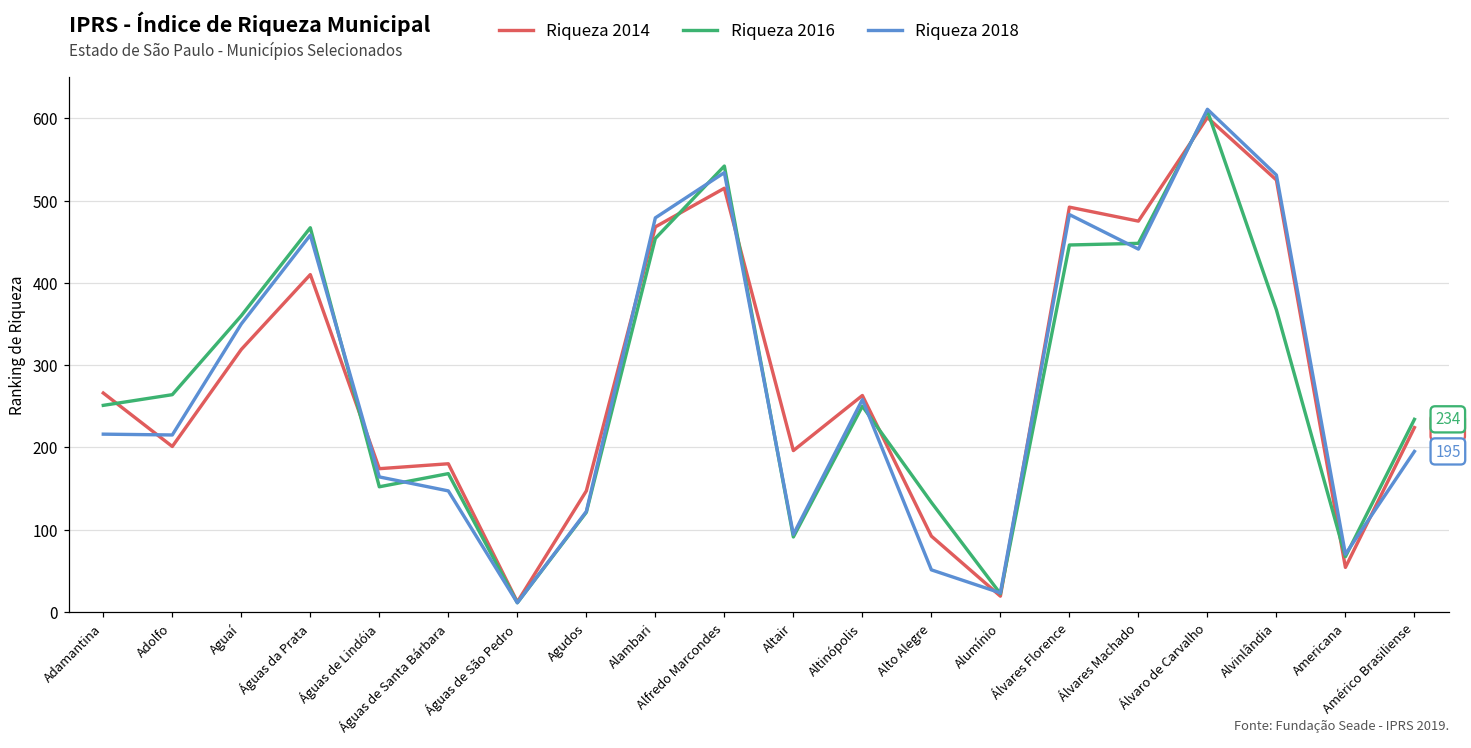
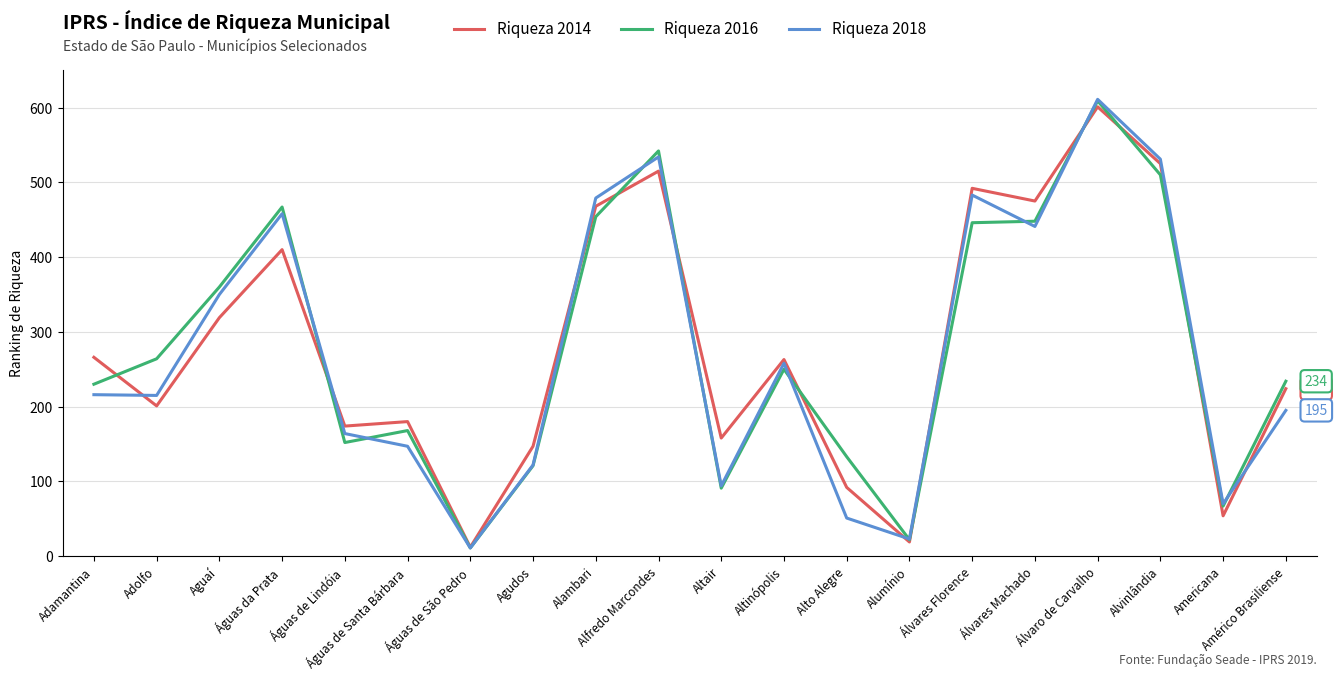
Riqueza 2016, Adamantina: 250 -> 230
Riqueza 2014, Altair: 200 -> 160
Riqueza 2016, Alvinlândia: 370 -> 510
